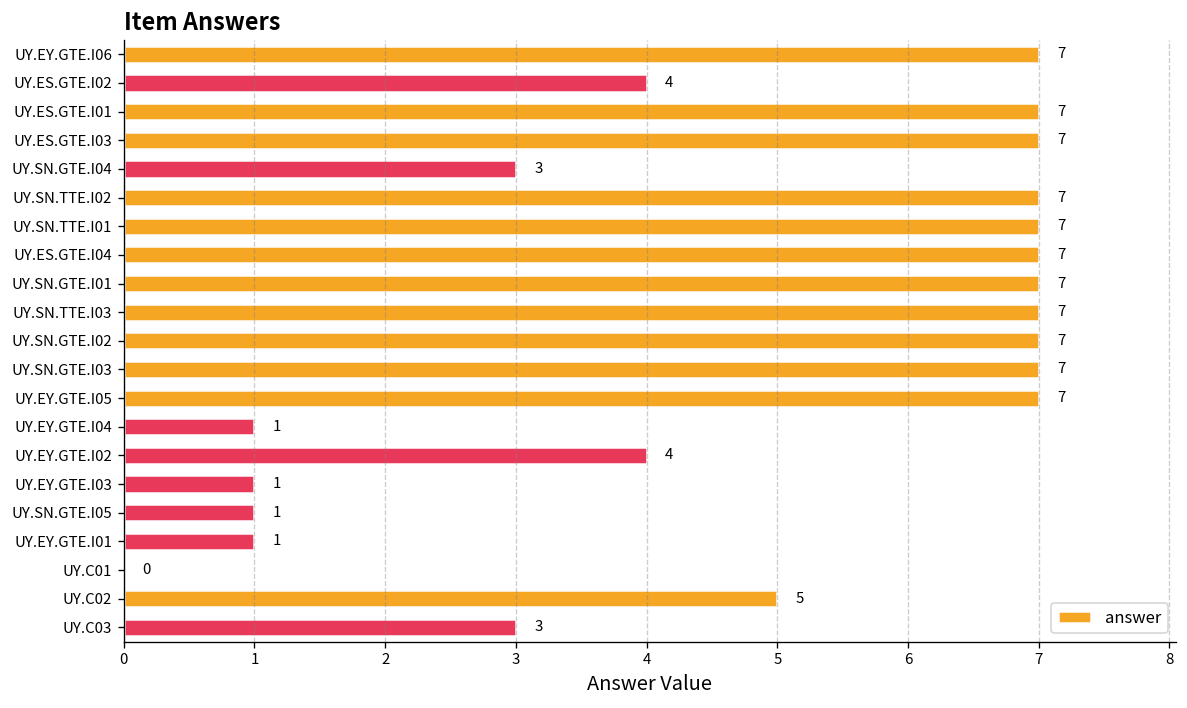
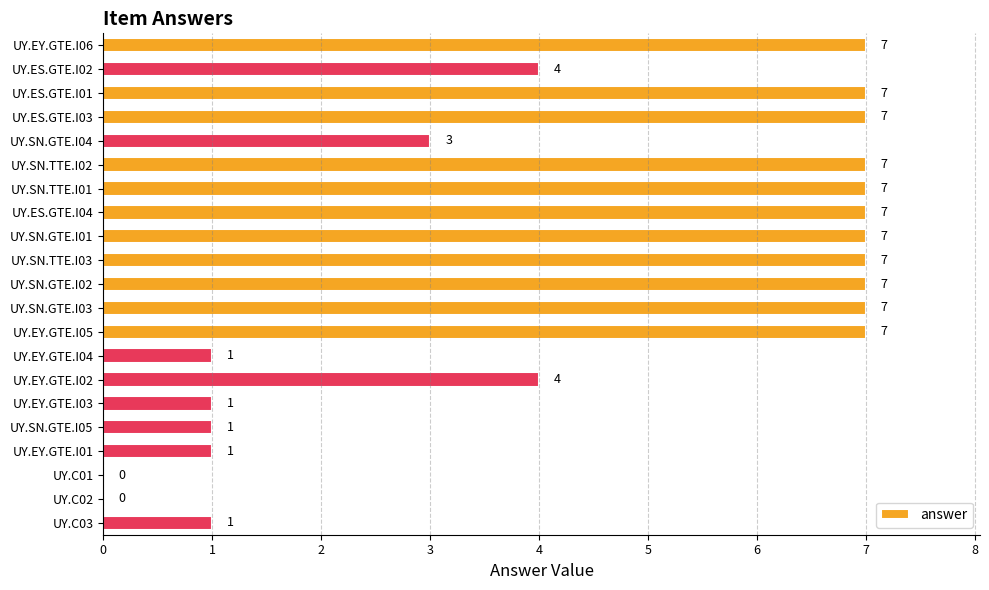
UY.C02: 5 -> 0
UY.C03: 3 -> 1
